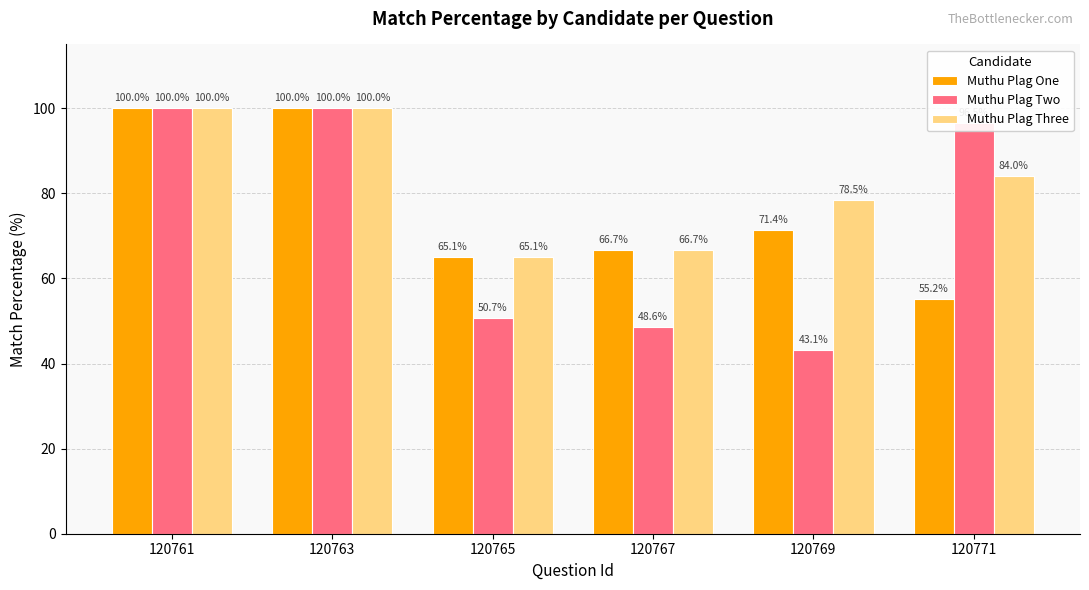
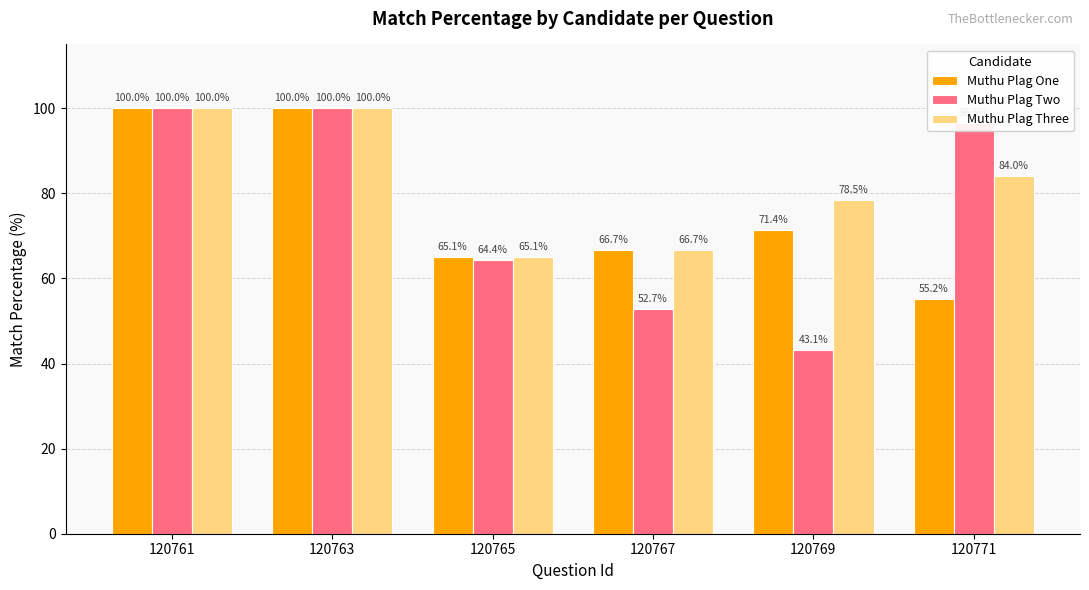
Muthu Plag Two, 120765: 50.7% -> 64.4%
Muthu Plag Two, 120767: 48.6% -> 52.7%
